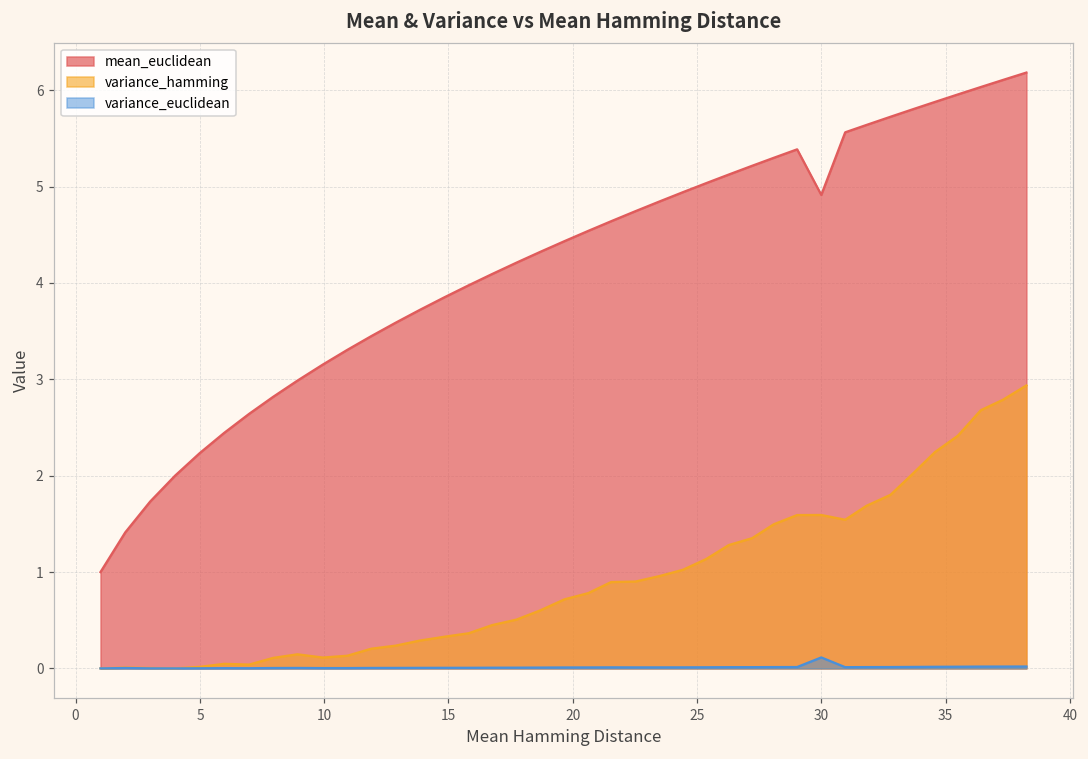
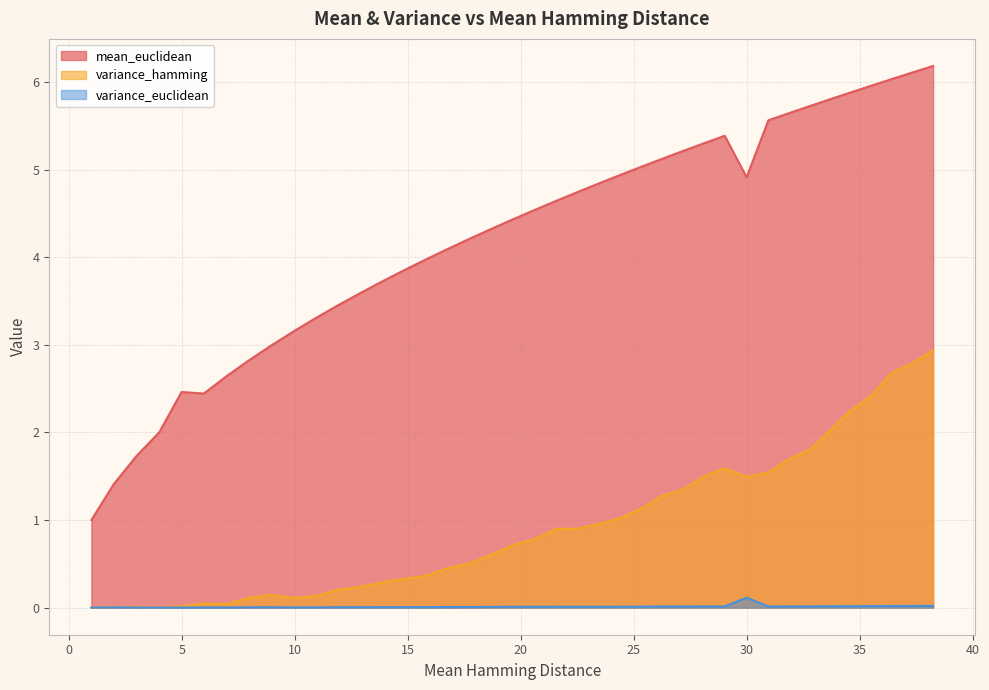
mean_euclidean, 5: 2.2 -> 2.5
variance_hamming, 30: 1.6 -> 1.5
